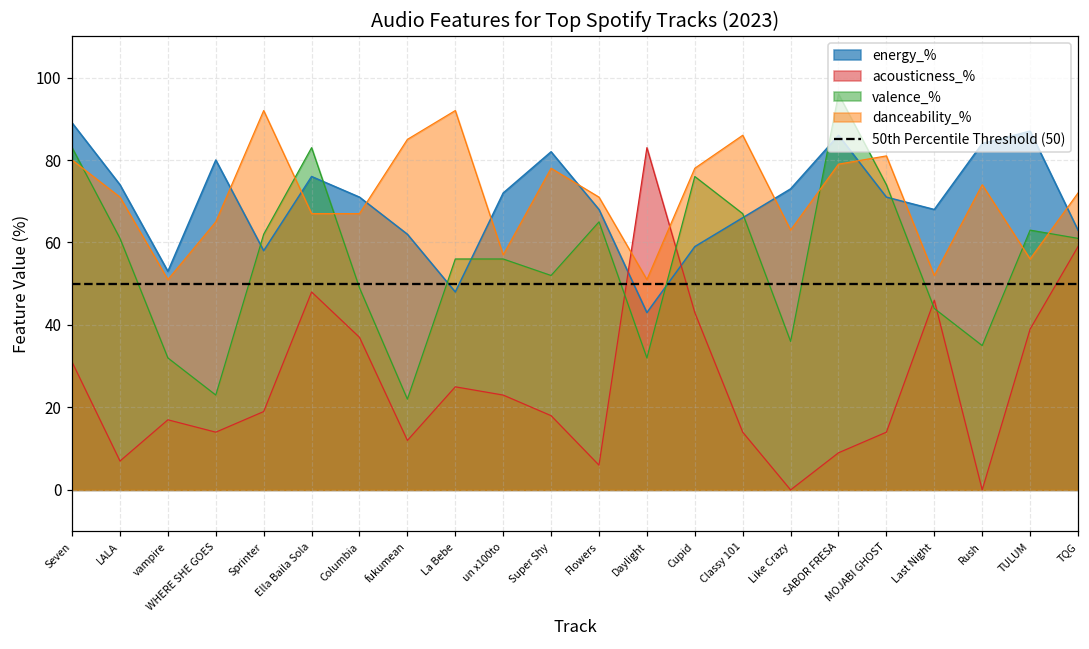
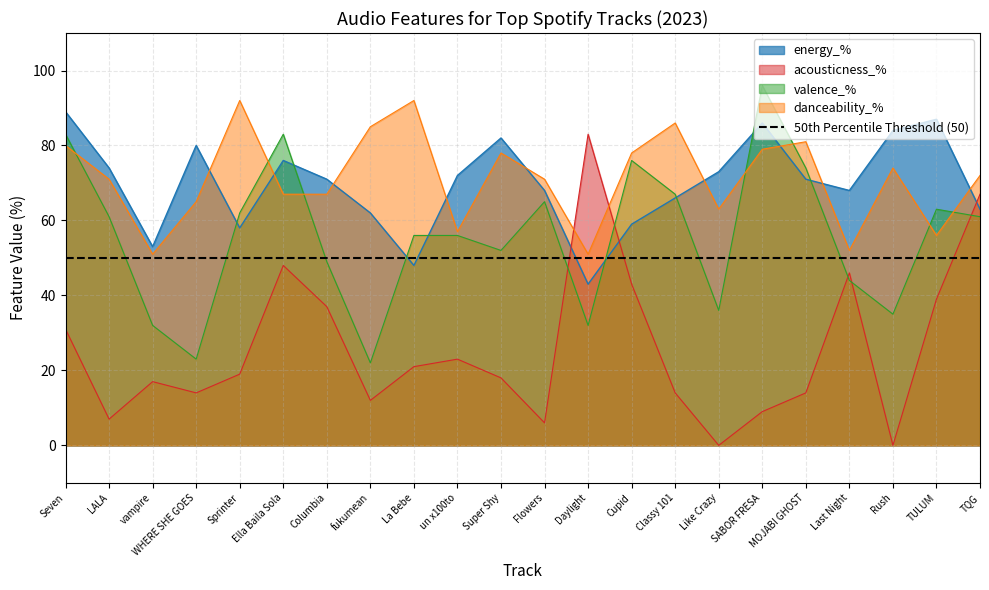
acousticness_%, La Bebe: 25 -> 21
acousticness_%, TQG: 59 -> 67
